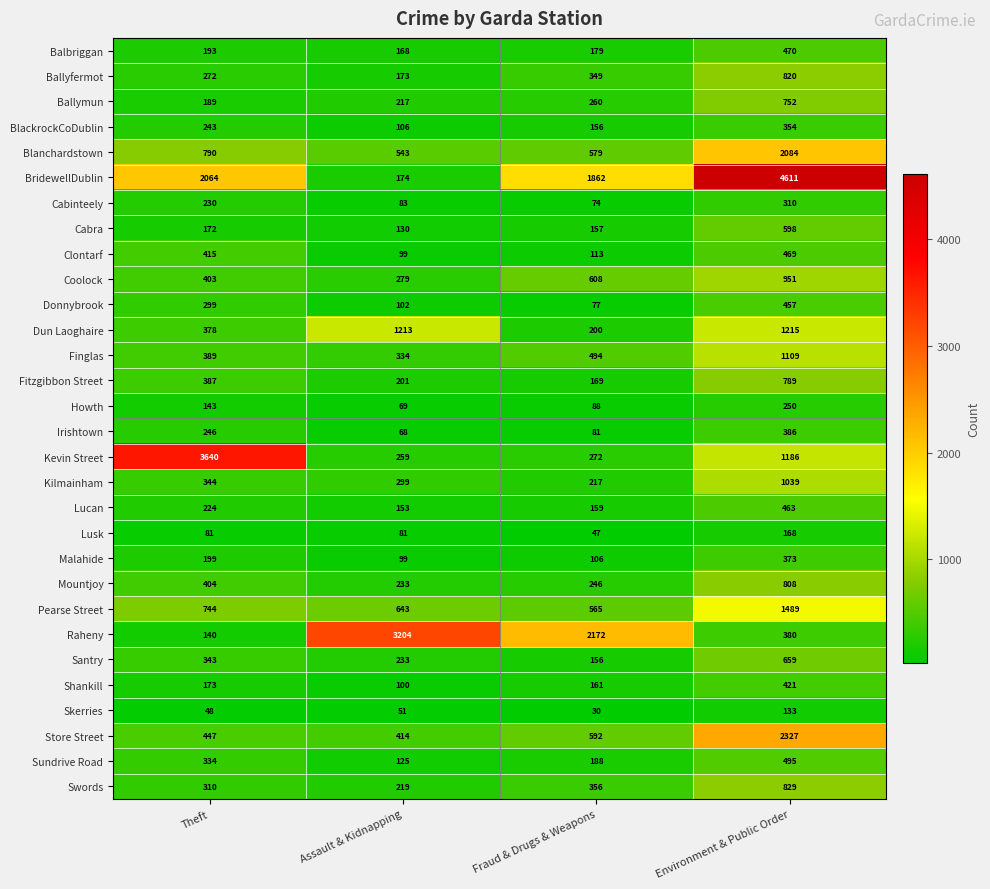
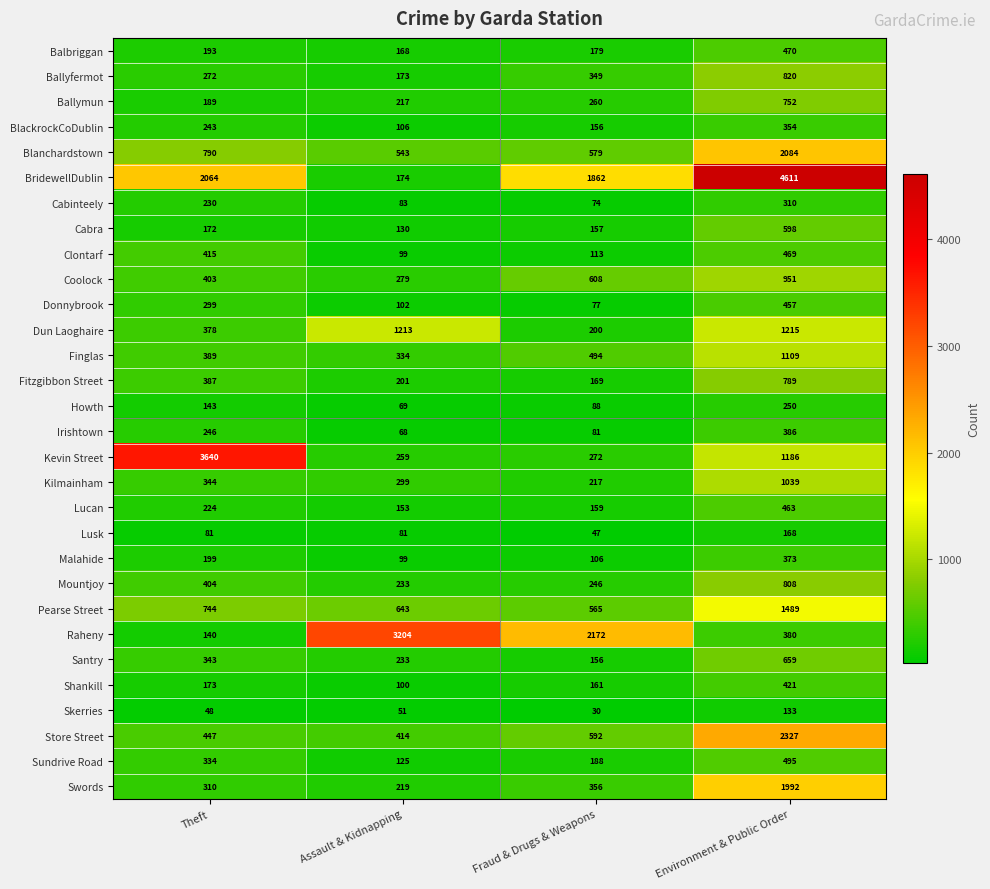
Swords, Environment & Public Order: 829 -> 1992
